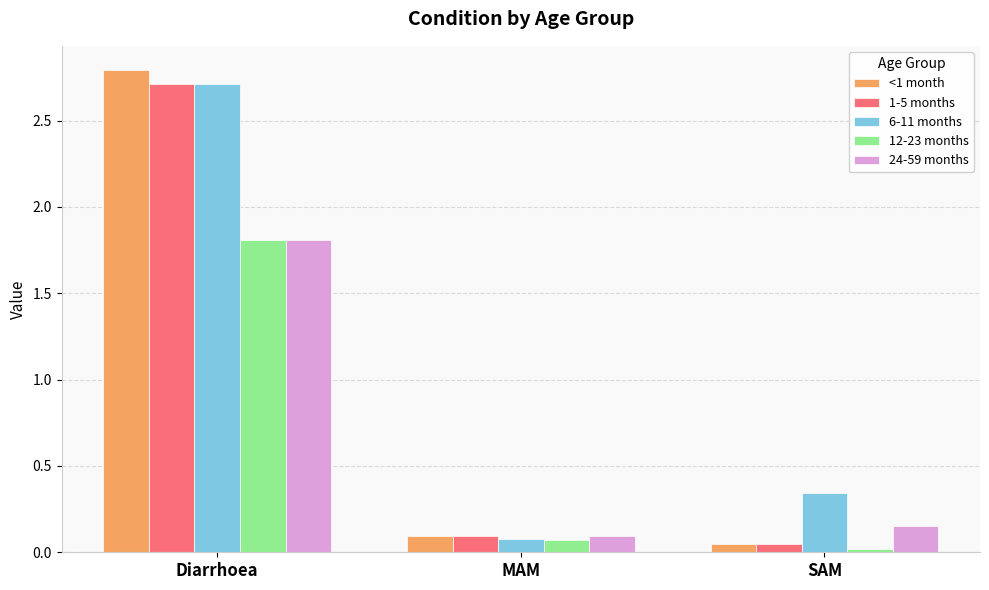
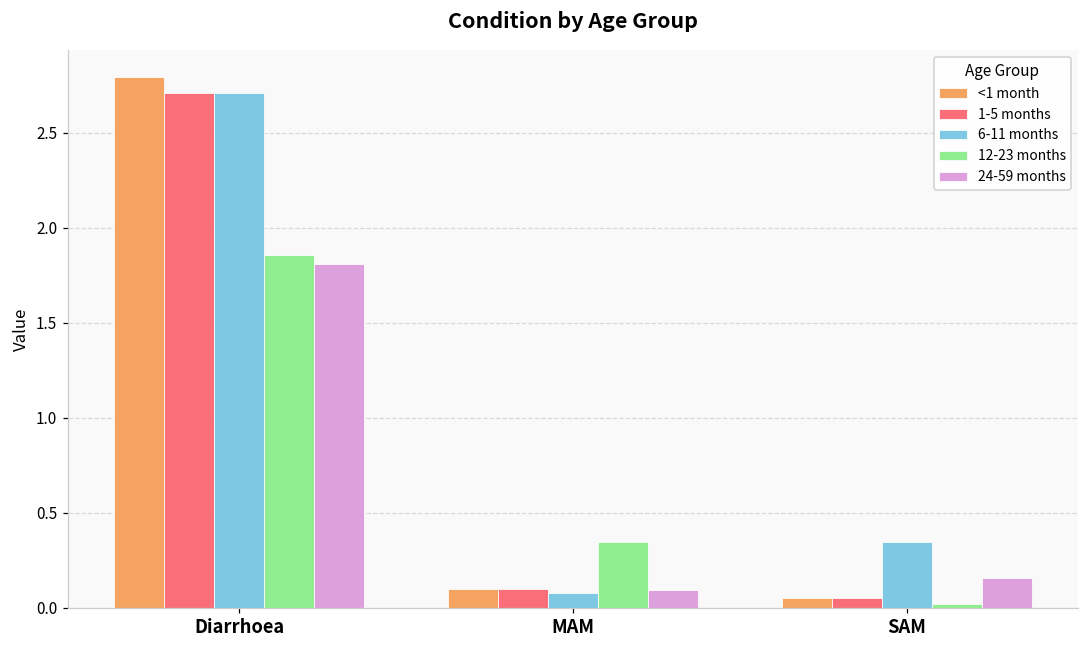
12-23 months, Diarrhoea: 1.81 -> 1.85
12-23 months, MAM: 0.07 -> 0.35
